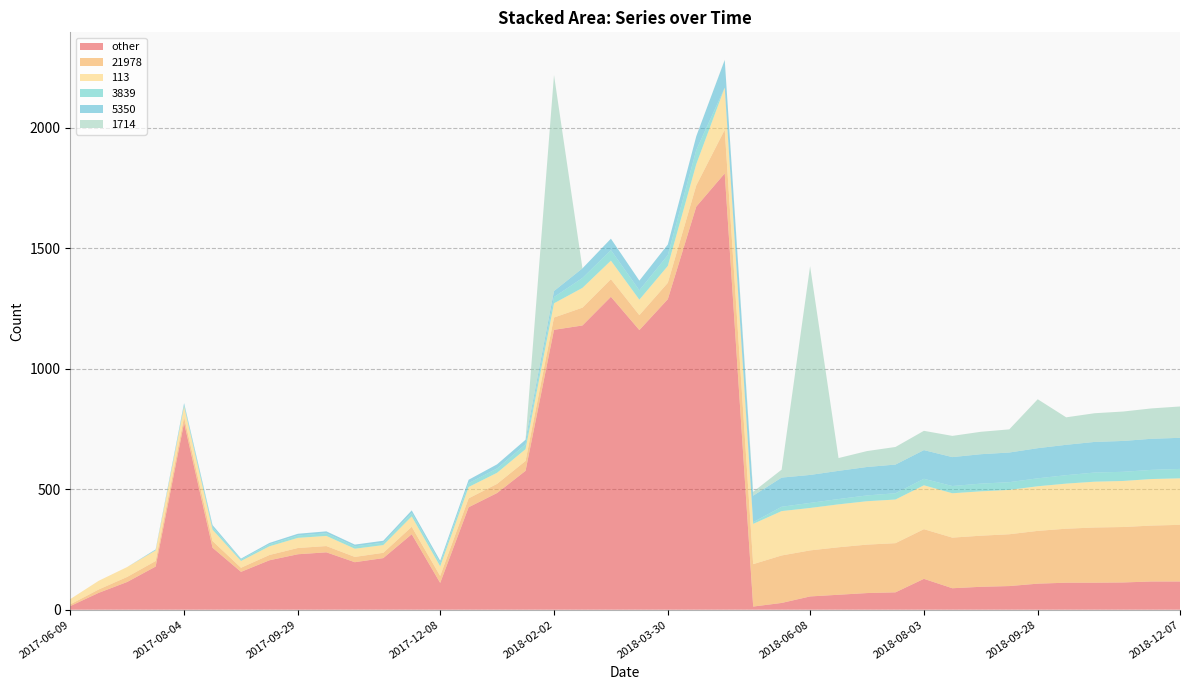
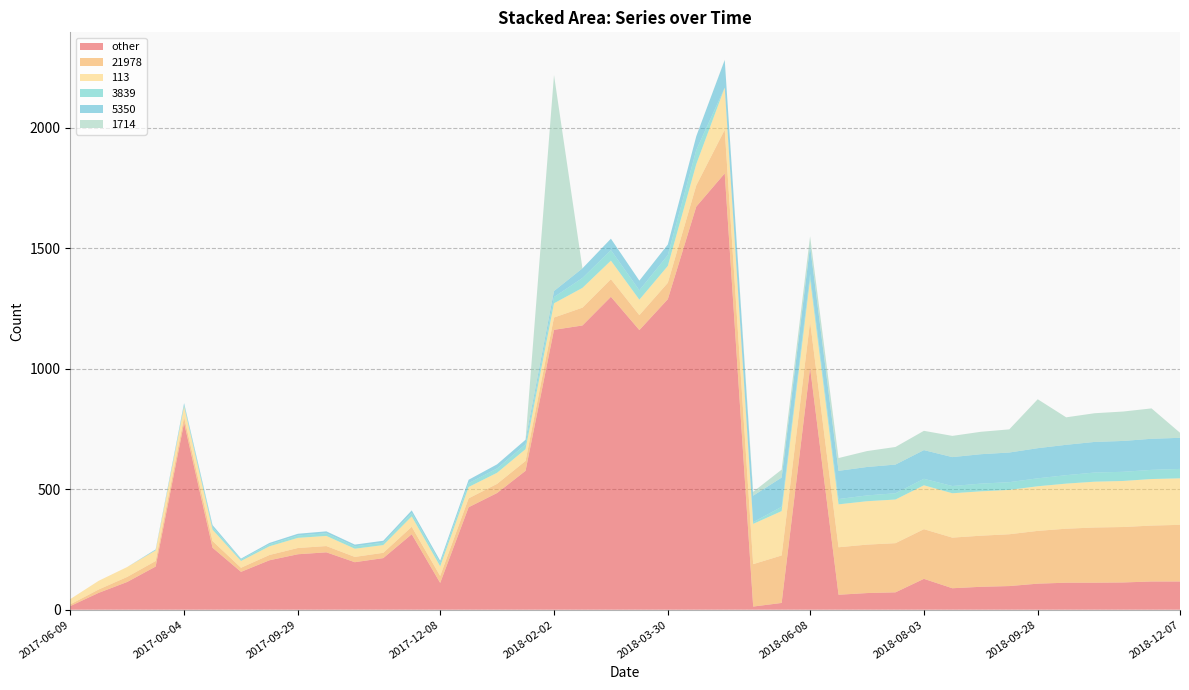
other, 2018-06-08: 60 -> 1000
1714, 2018-06-08: 870 -> 40
1714, 2018-12-07: 130 -> 20
